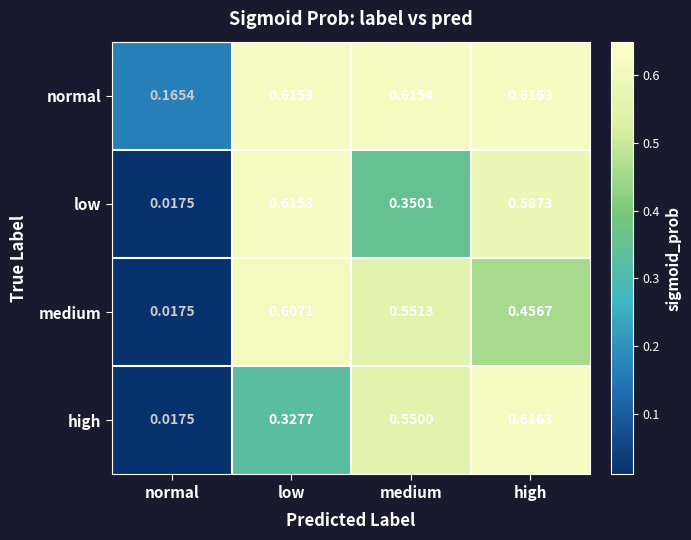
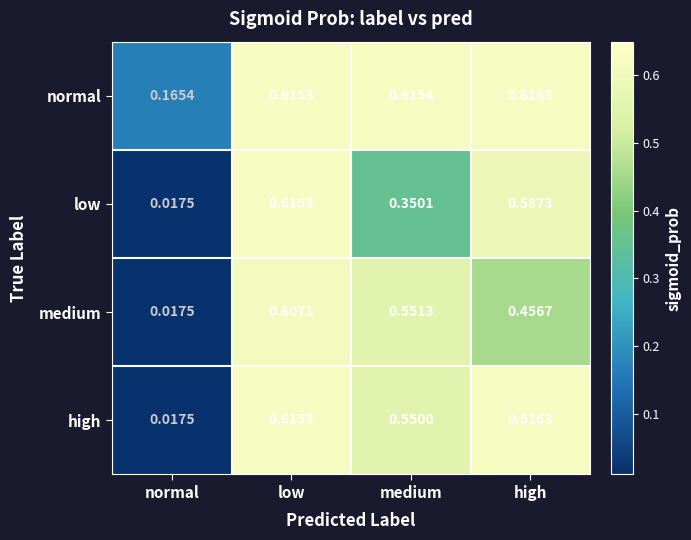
high, low: 0.3277 -> 0.6153
